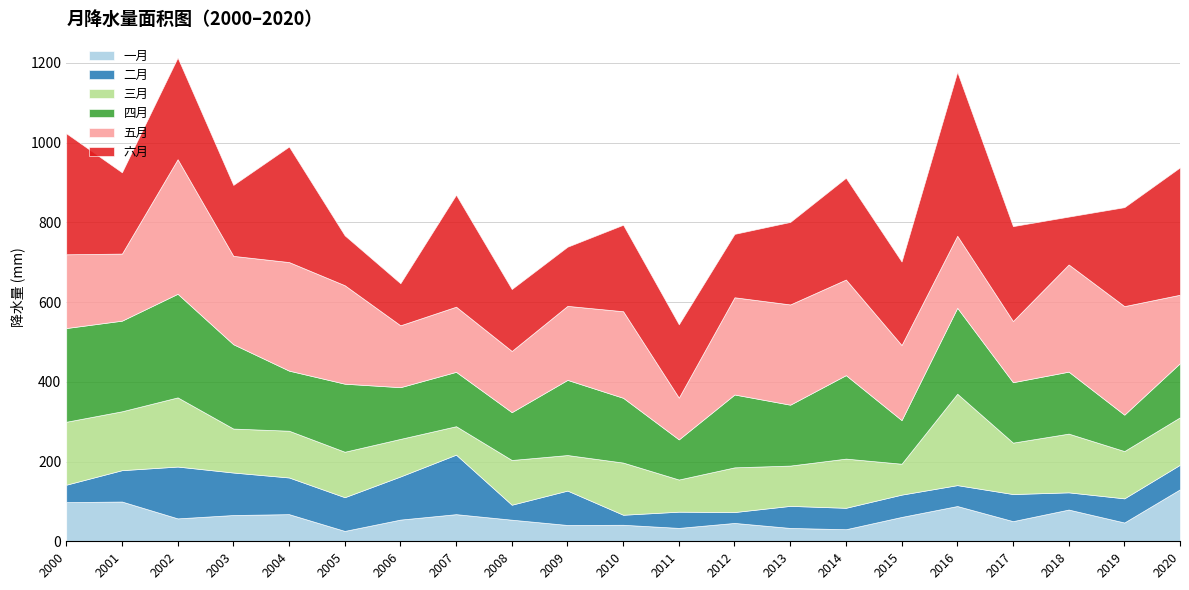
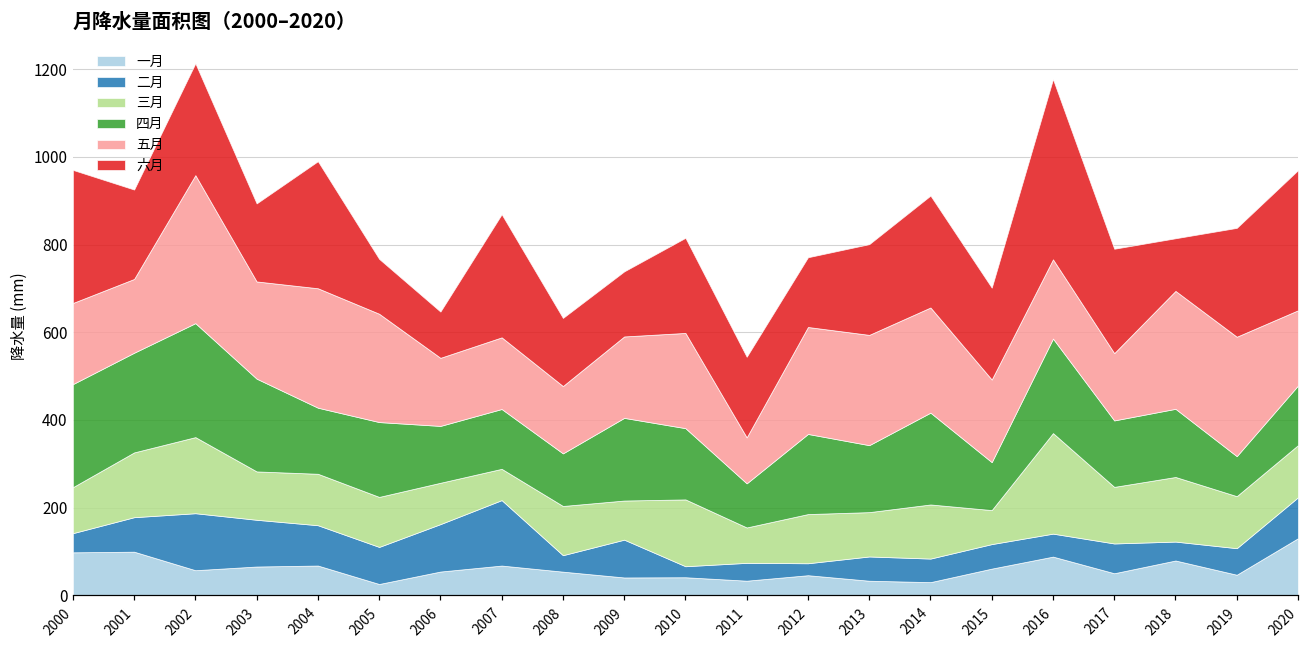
三月, 2000: 160 -> 100
三月, 2010: 130 -> 150
二月, 2020: 60 -> 90
